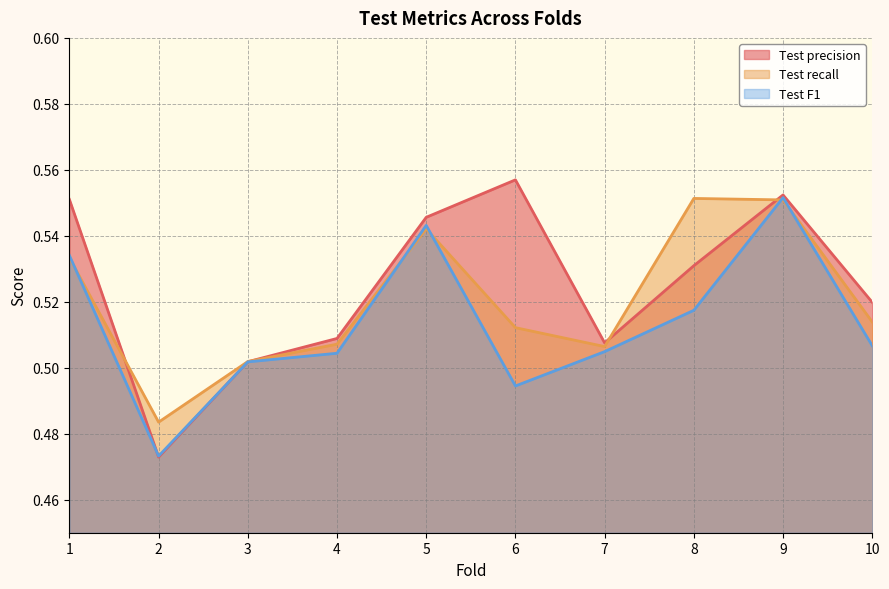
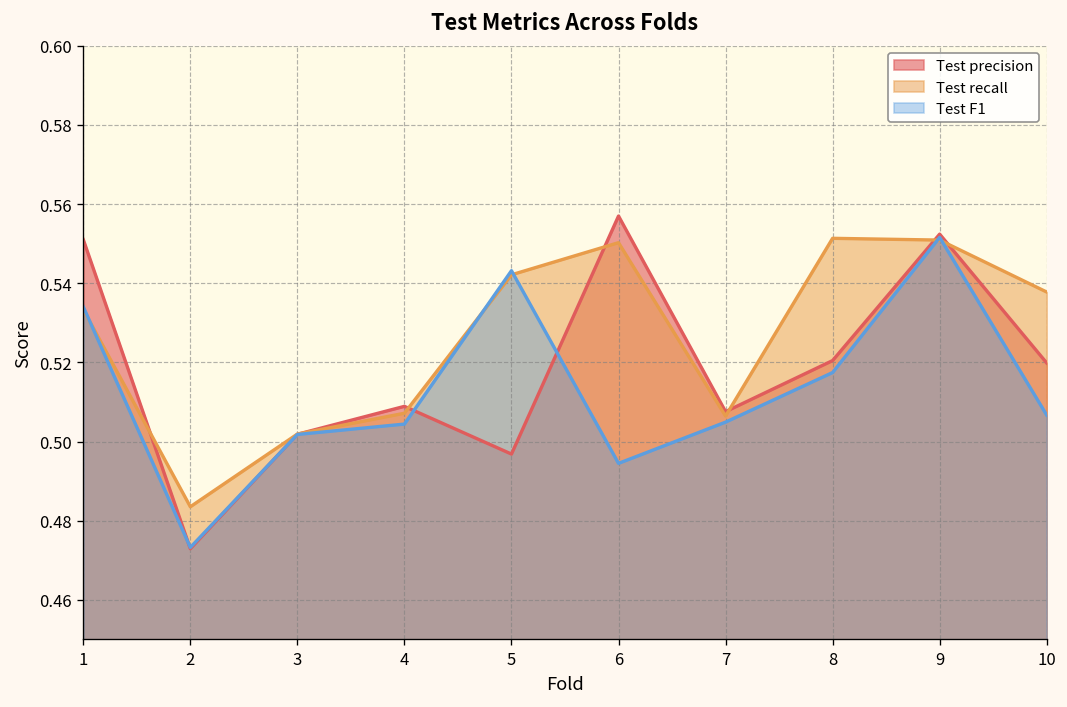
Test precision, 5: 0.546 -> 0.497
Test recall, 6: 0.512 -> 0.550
Test precision, 8: 0.531 -> 0.520
Test recall, 10: 0.514 -> 0.538
